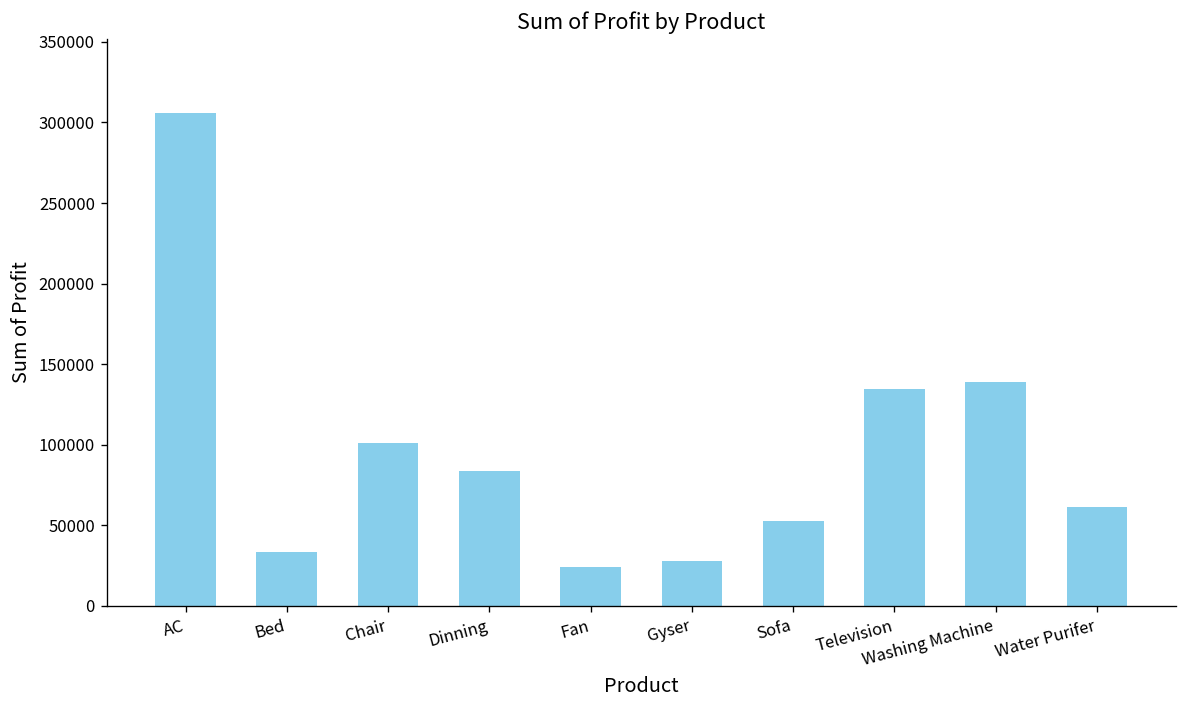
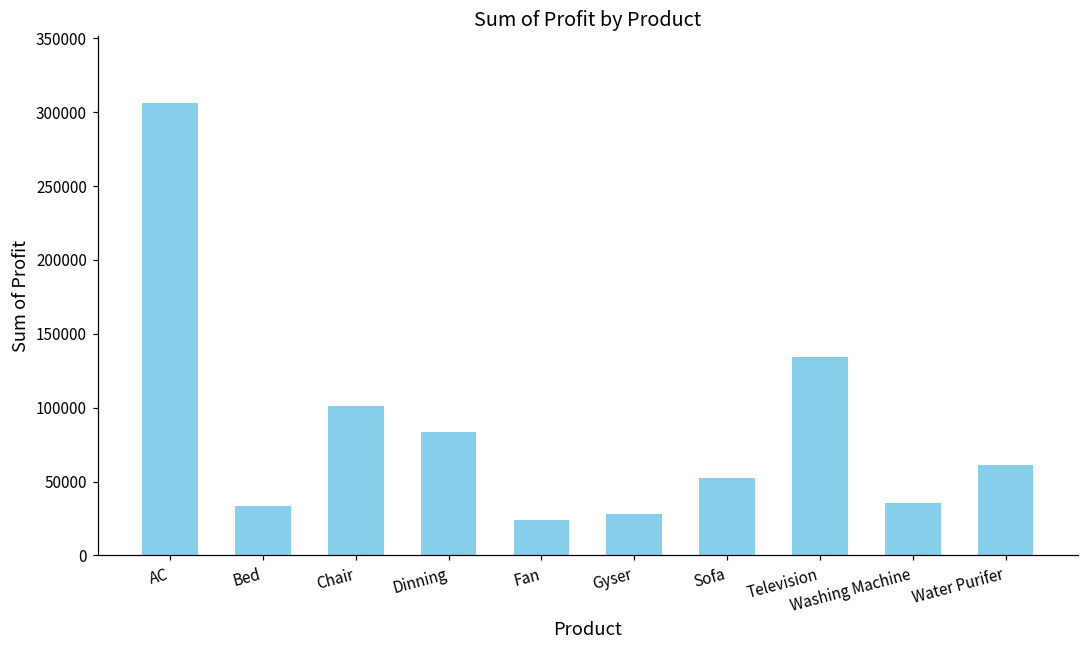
Washing Machine: 139000 -> 36000
